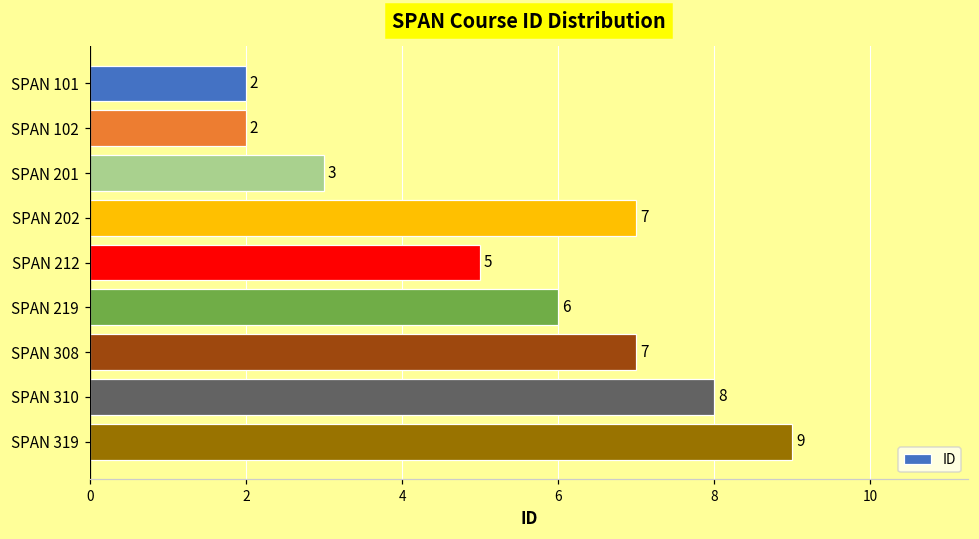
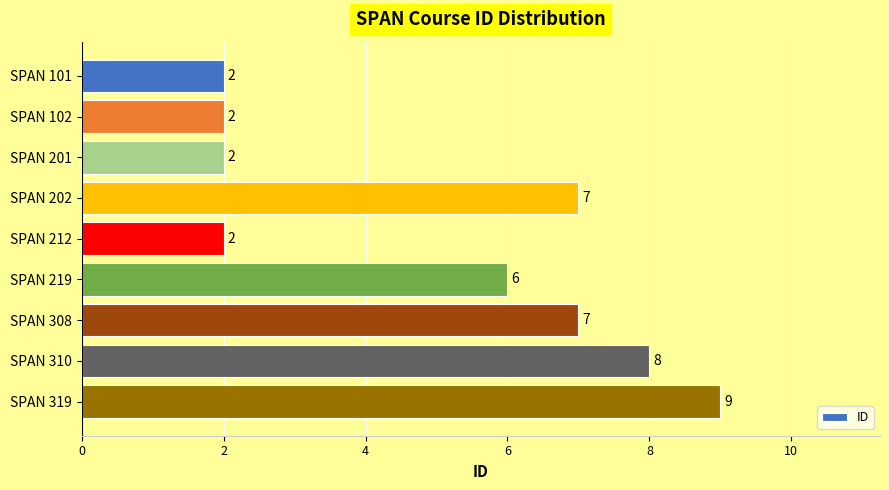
SPAN 201: 3 -> 2
SPAN 212: 5 -> 2
